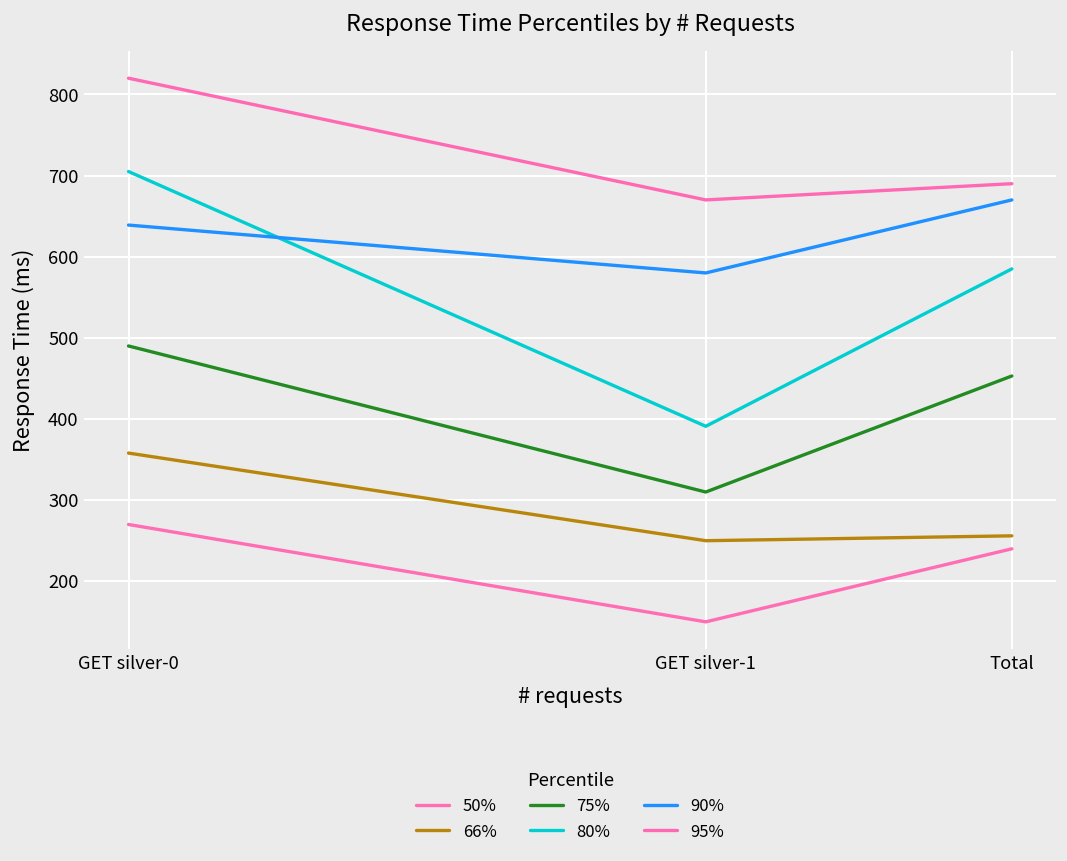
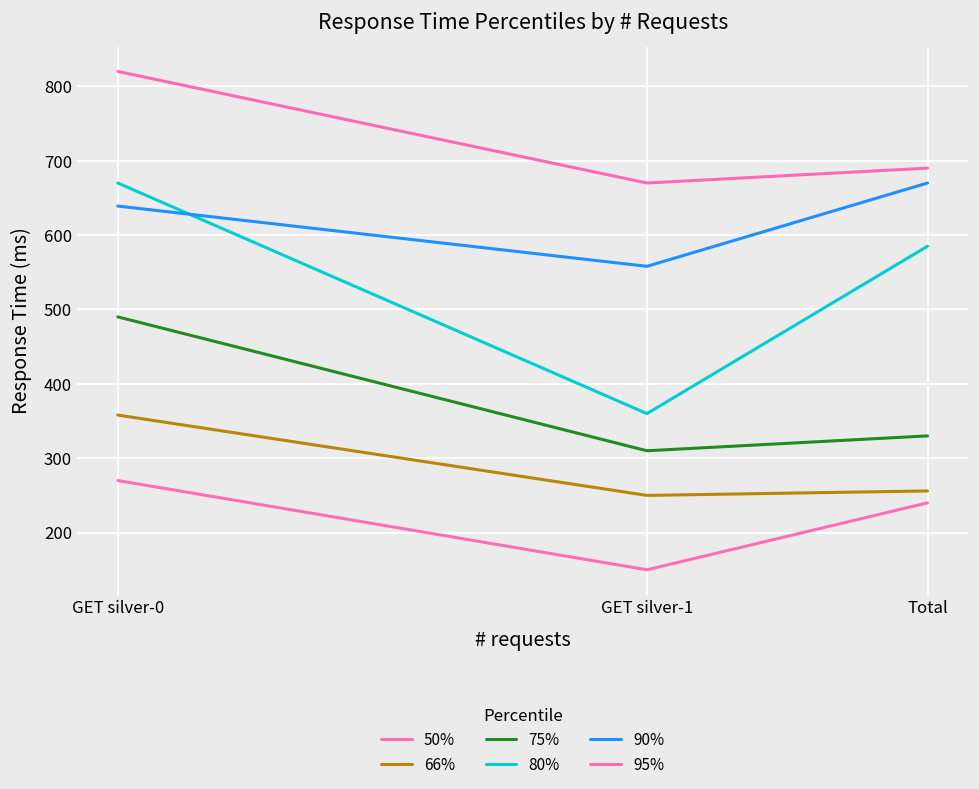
80%, GET silver-0: 710 -> 670
80%, GET silver-1: 390 -> 360
90%, GET silver-1: 580 -> 560
75%, Total: 450 -> 330
